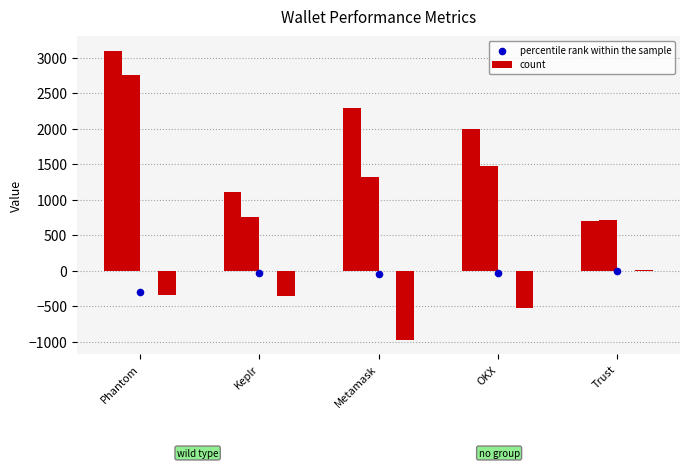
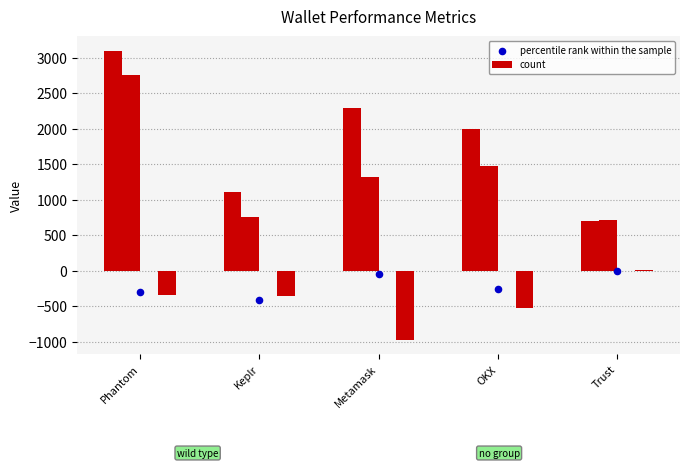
percentile rank within the sample, Keplr: 0 -> -400
percentile rank within the sample, OKX: 0 -> -300
